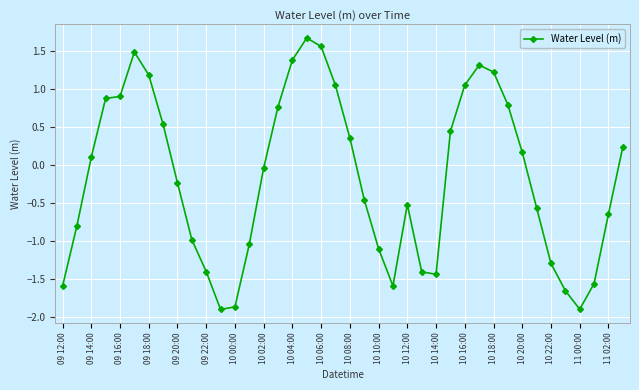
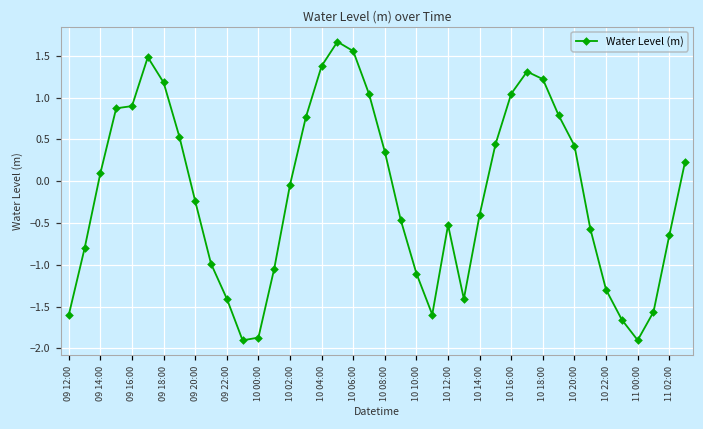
10 14:00: -1.4 -> -0.4
10 20:00: 0.2 -> 0.4
